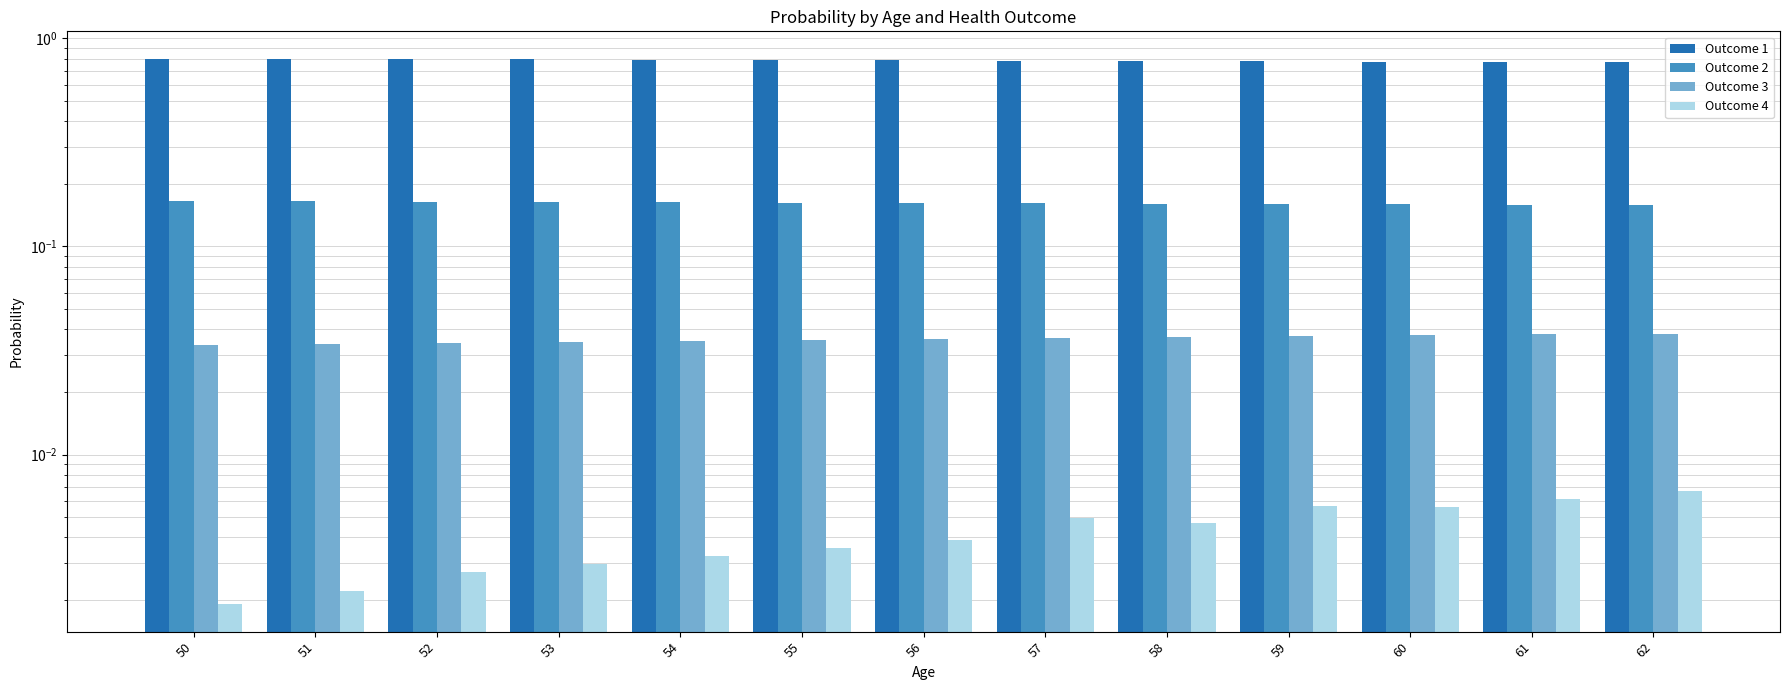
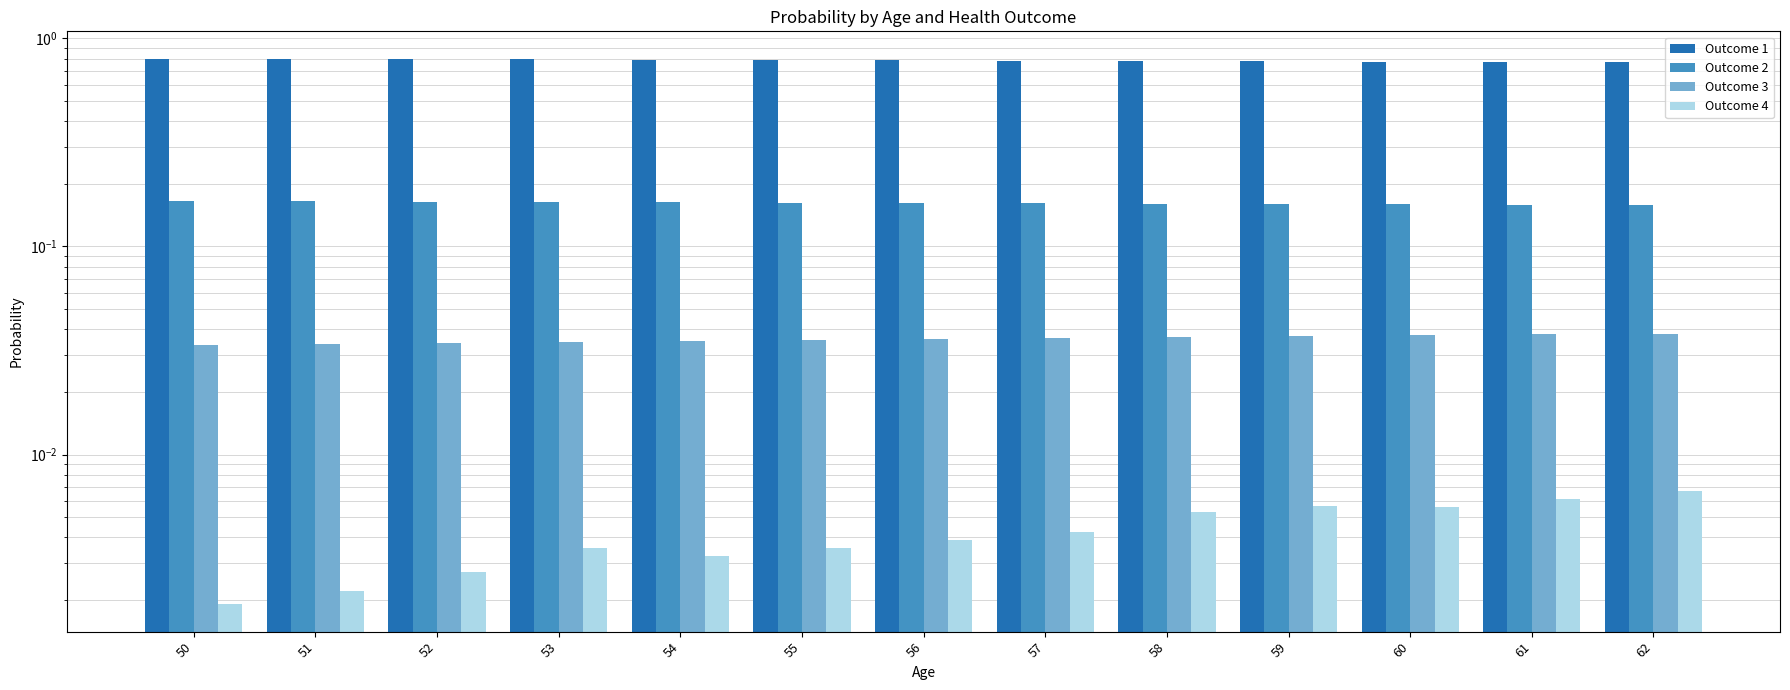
Outcome 4, 53: 0.0030 -> 0.0036
Outcome 4, 57: 0.0050 -> 0.0043
Outcome 4, 58: 0.0047 -> 0.0053
